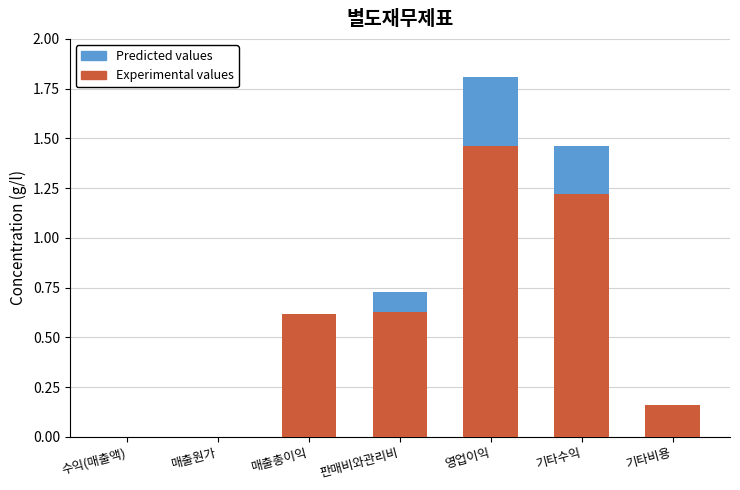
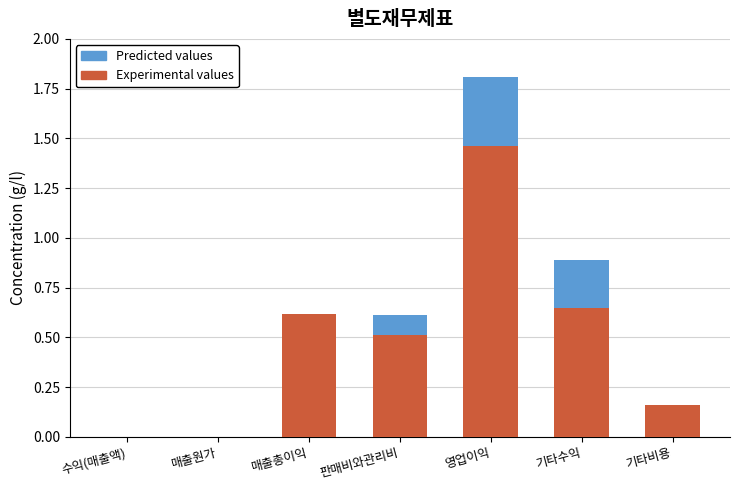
Experimental values, 판매비와관리비: 0.63 -> 0.51
Experimental values, 기타수익: 1.22 -> 0.65
